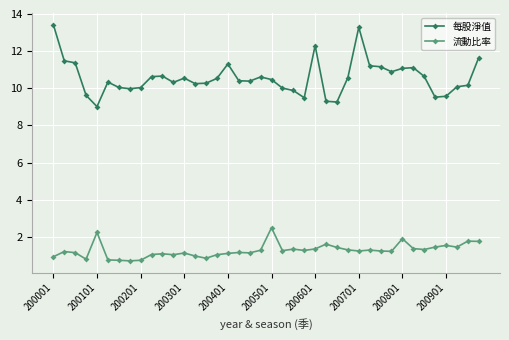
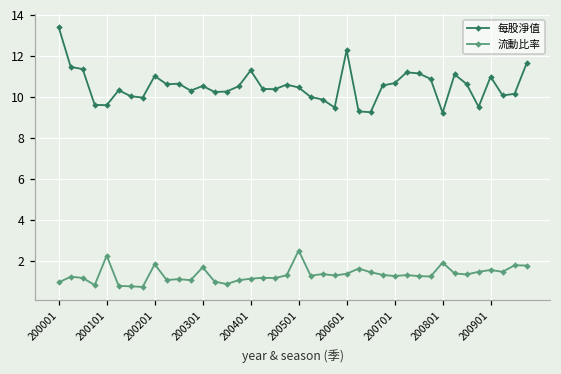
每股淨值, 200101: 9.0 -> 9.6
每股淨值, 200201: 10.0 -> 11.0
流動比率, 200201: 0.7 -> 1.8
流動比率, 200301: 1.1 -> 1.7
每股淨值, 200701: 13.3 -> 10.7
每股淨值, 200801: 11.1 -> 9.2
每股淨值, 200901: 9.6 -> 11.0
